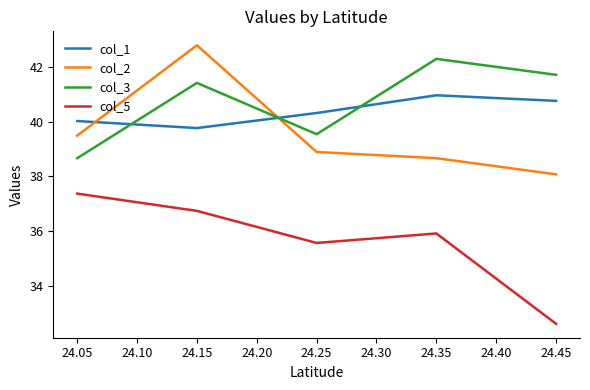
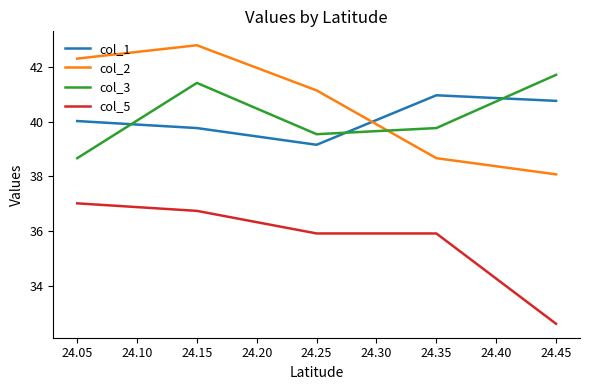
col_2, 24.05: 39.5 -> 42.3
col_5, 24.05: 37.4 -> 37.0
col_1, 24.25: 40.3 -> 39.2
col_2, 24.25: 38.9 -> 41.1
col_5, 24.25: 35.6 -> 35.9
col_3, 24.35: 42.3 -> 39.8
